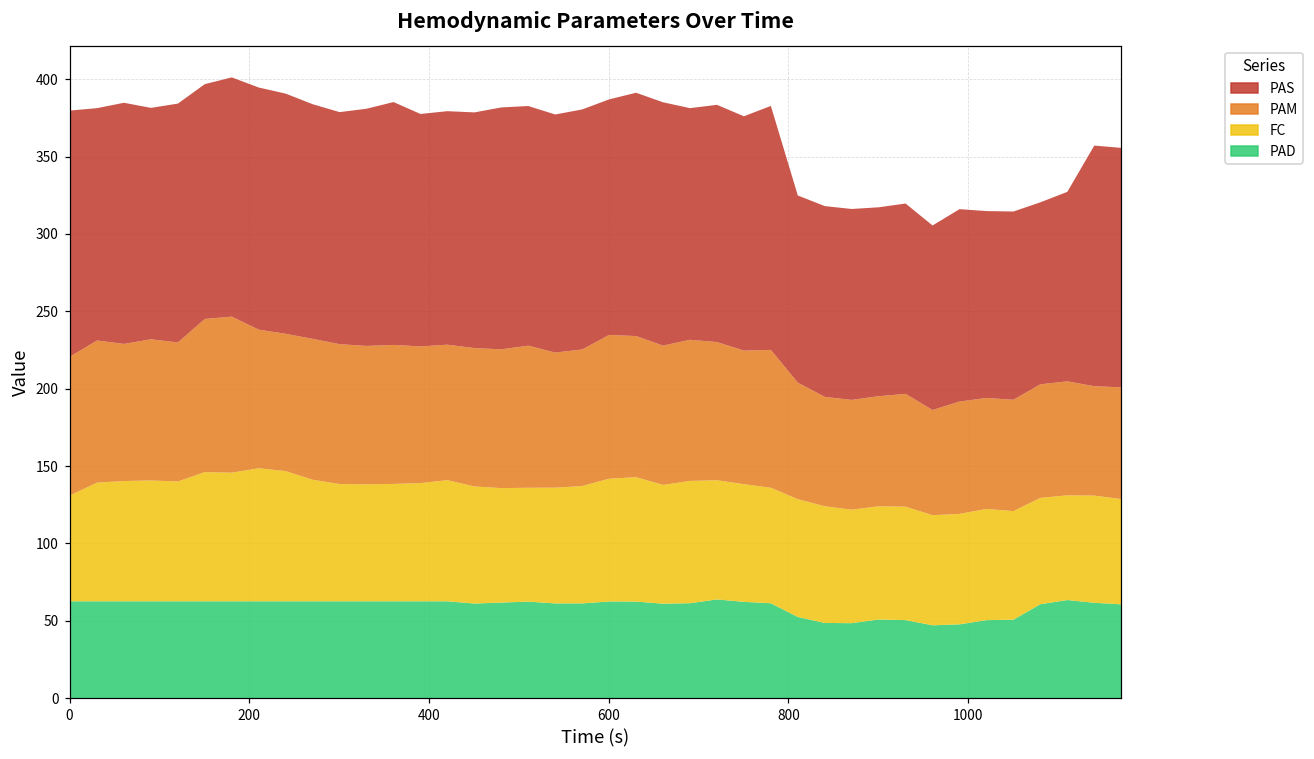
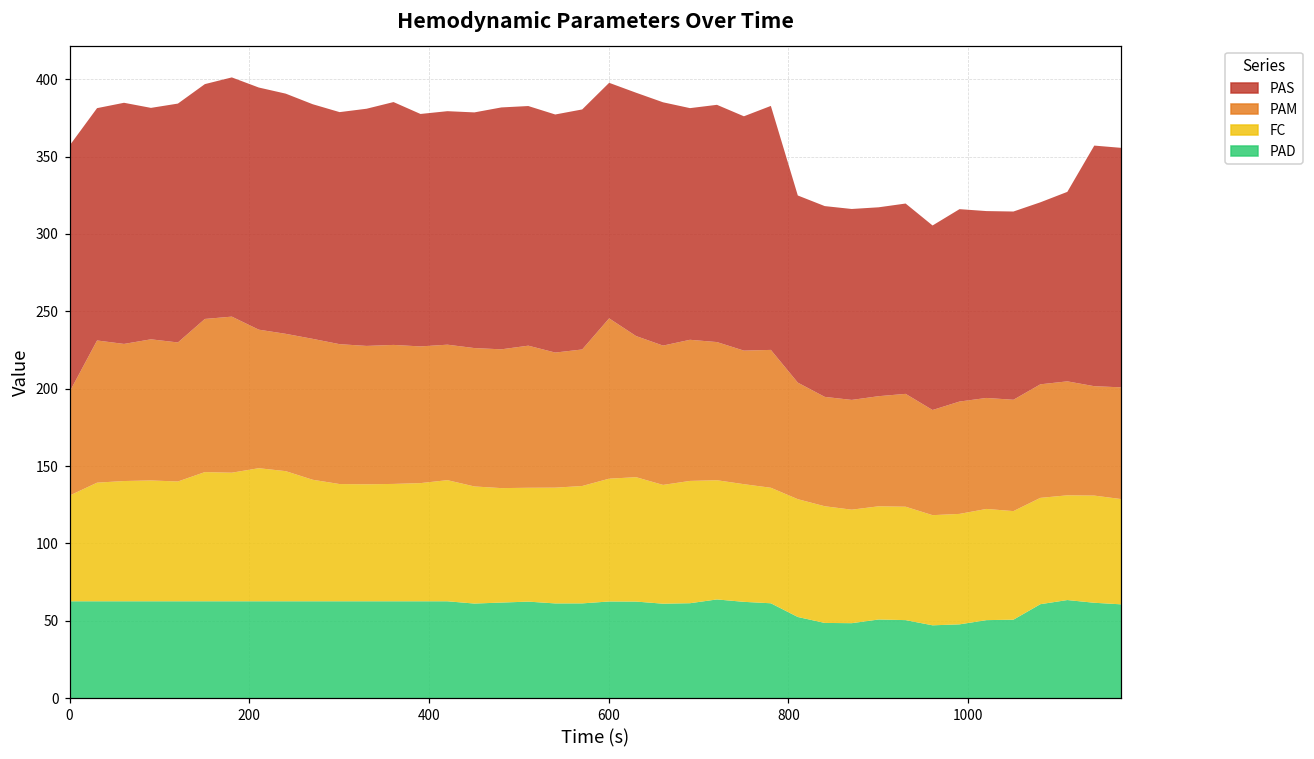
PAM, 0: 90 -> 68
PAM, 600: 93 -> 104
